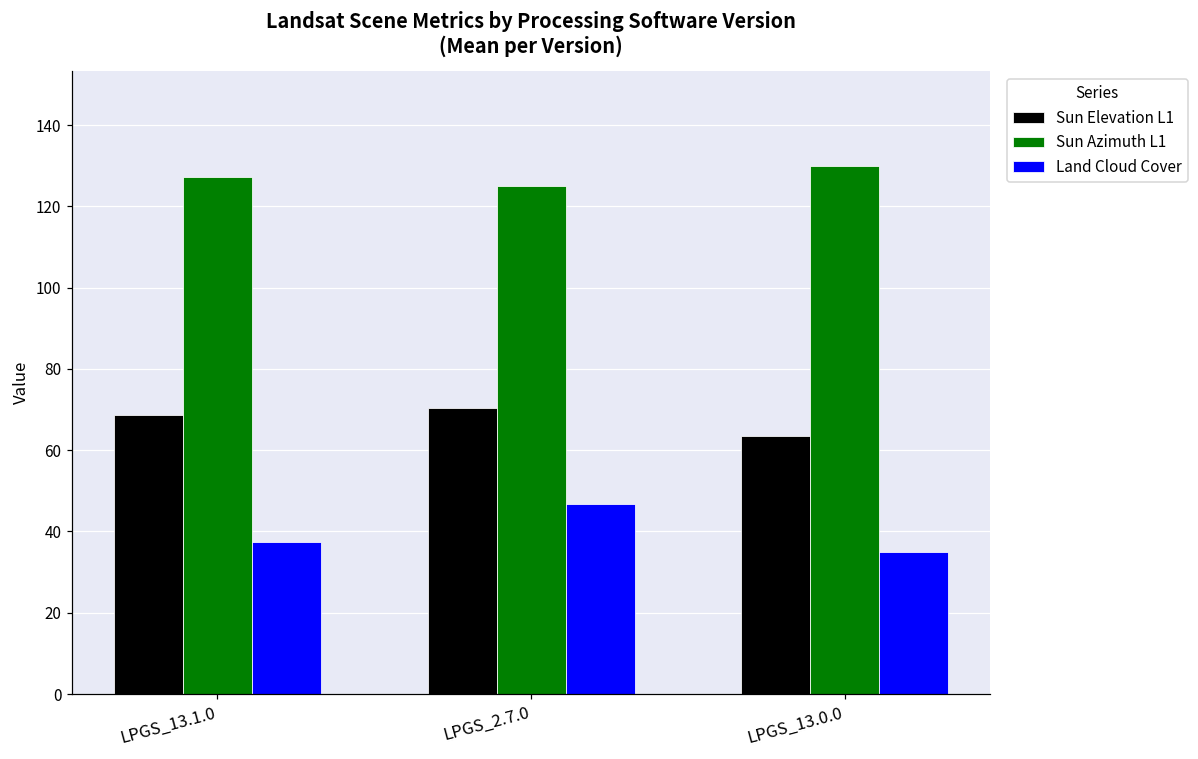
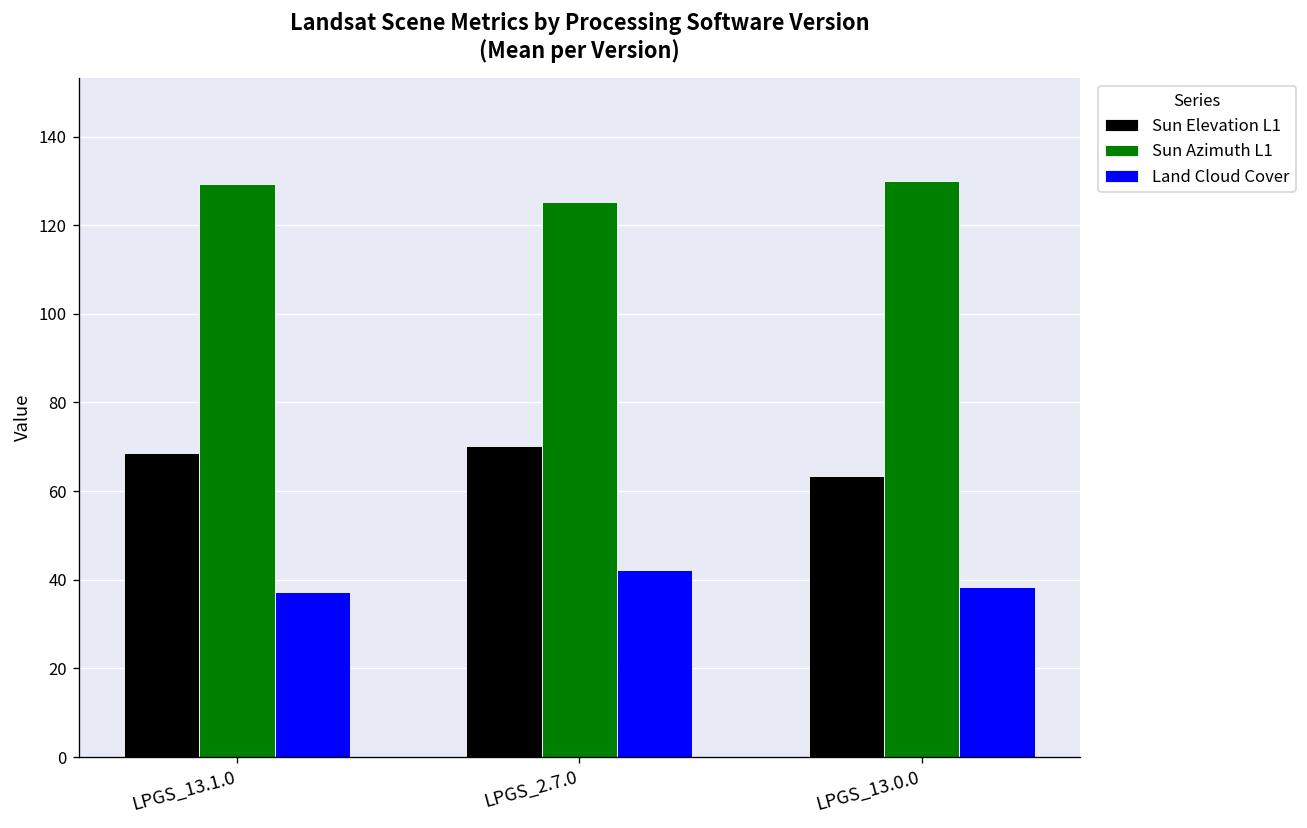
Sun Azimuth L1, LPGS_13.1.0: 127 -> 129
Land Cloud Cover, LPGS_2.7.0: 47 -> 42
Land Cloud Cover, LPGS_13.0.0: 35 -> 38
